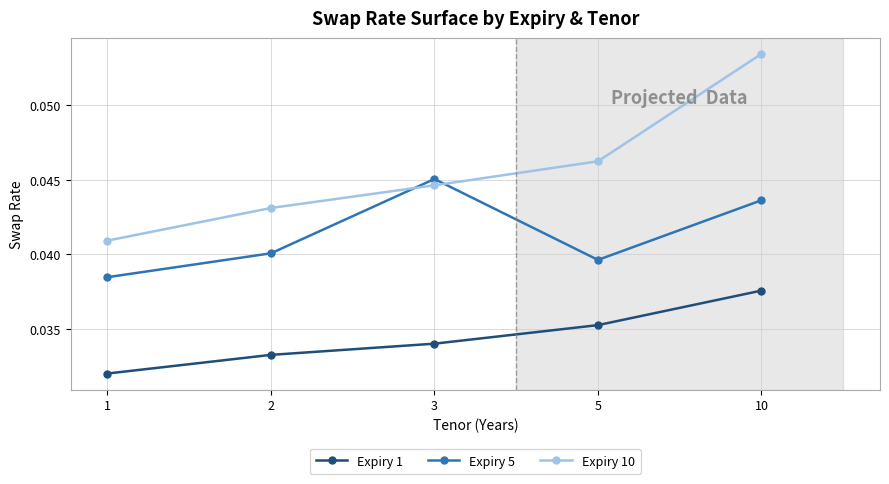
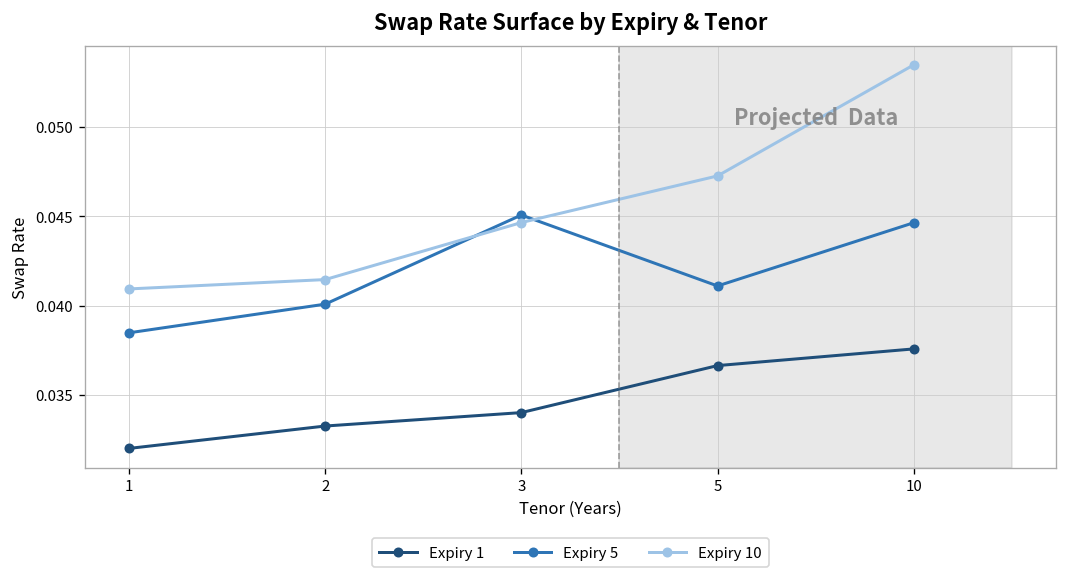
Expiry 10, 2: 0.0431 -> 0.0414
Expiry 1, 5: 0.0353 -> 0.0366
Expiry 5, 5: 0.0396 -> 0.0411
Expiry 10, 5: 0.0462 -> 0.0472
Expiry 5, 10: 0.0436 -> 0.0446
